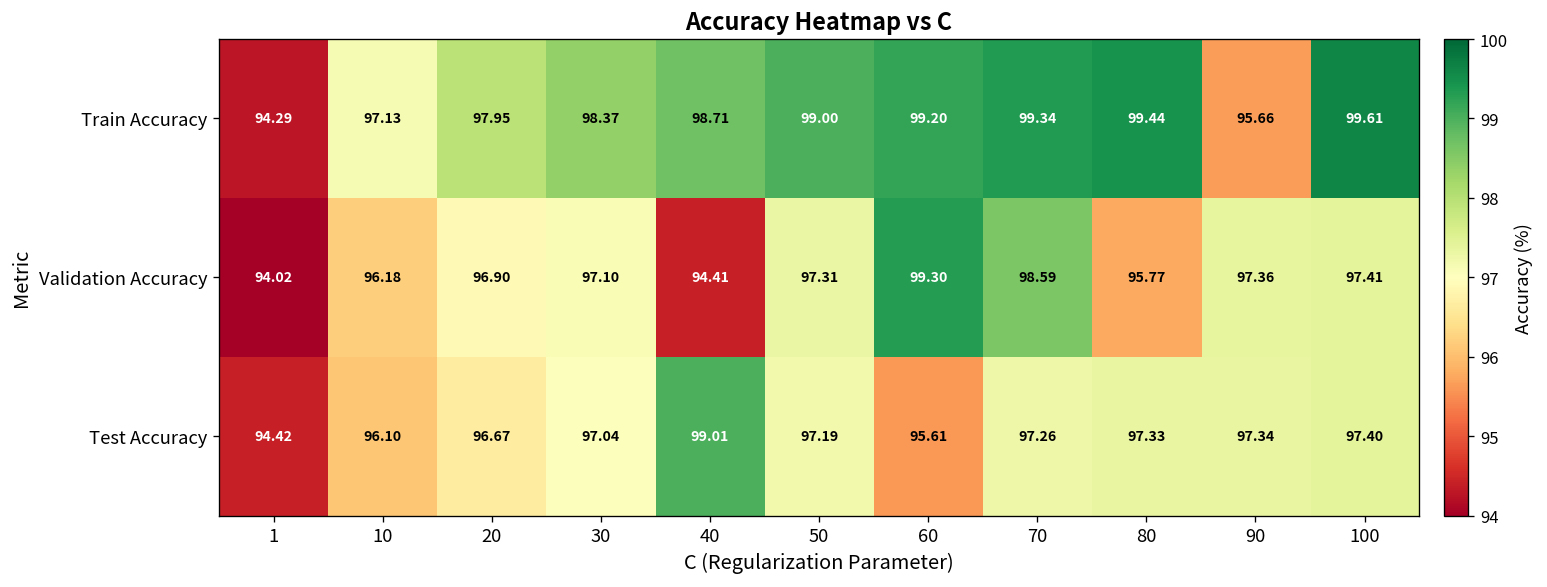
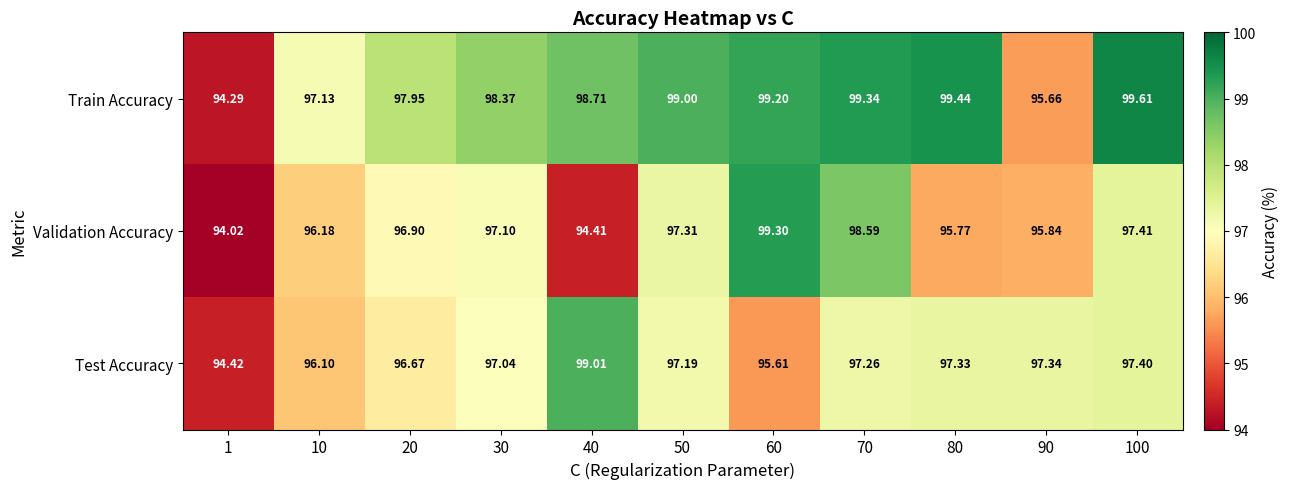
Validation Accuracy, 90: 97.36 -> 95.84
